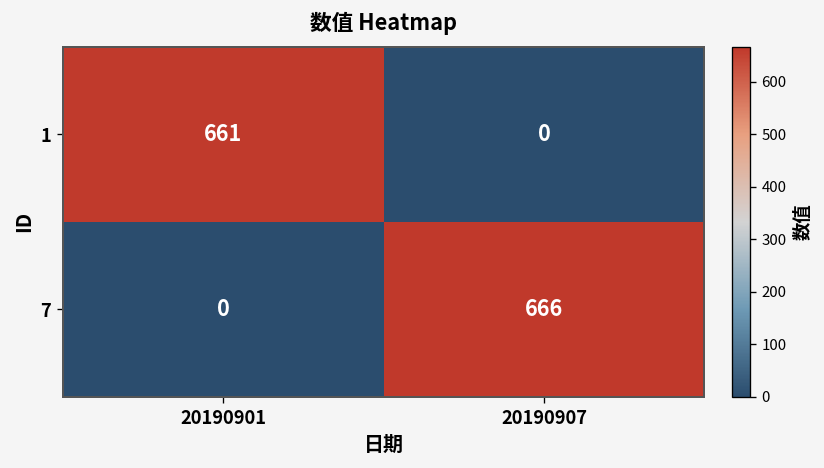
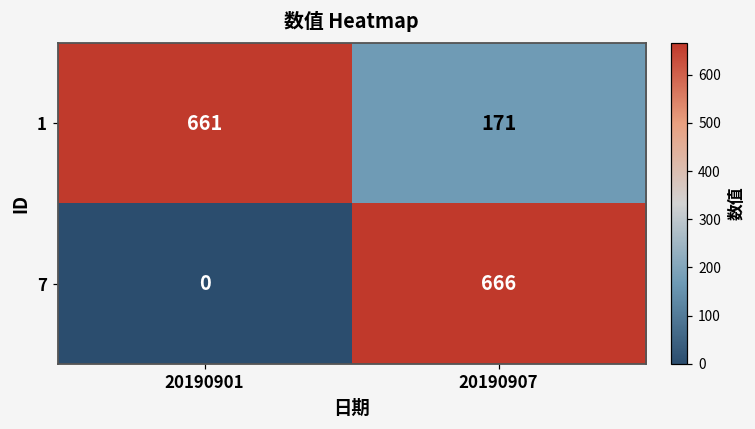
1, 20190907: 0 -> 171
